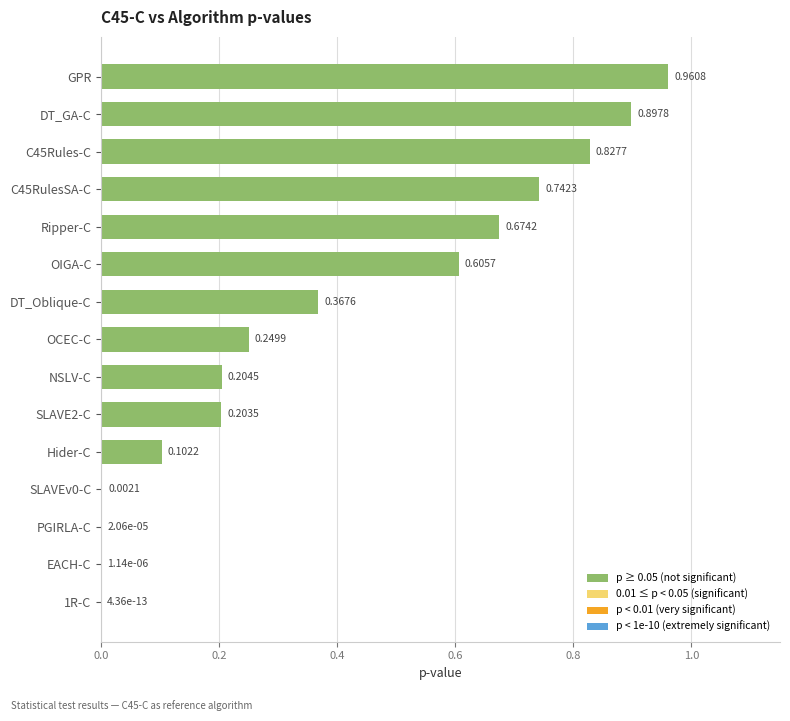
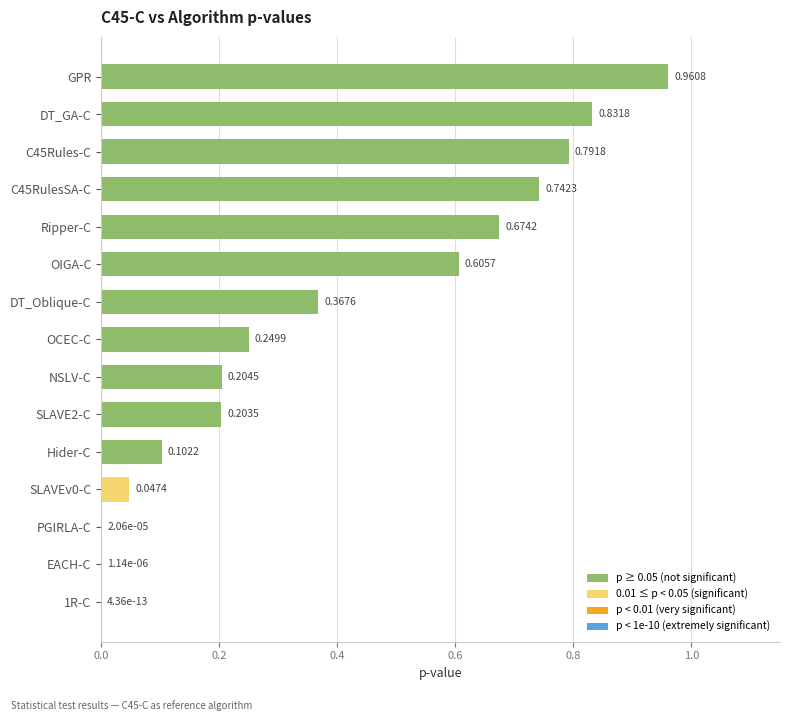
DT_GA-C: 0.8978 -> 0.8318
C45Rules-C: 0.8277 -> 0.7918
SLAVEv0-C: 0.0021 -> 0.0474
